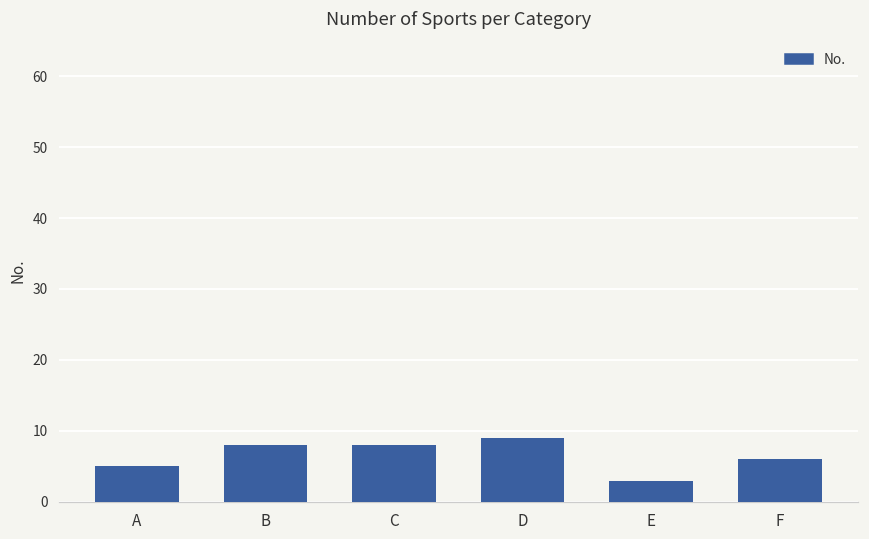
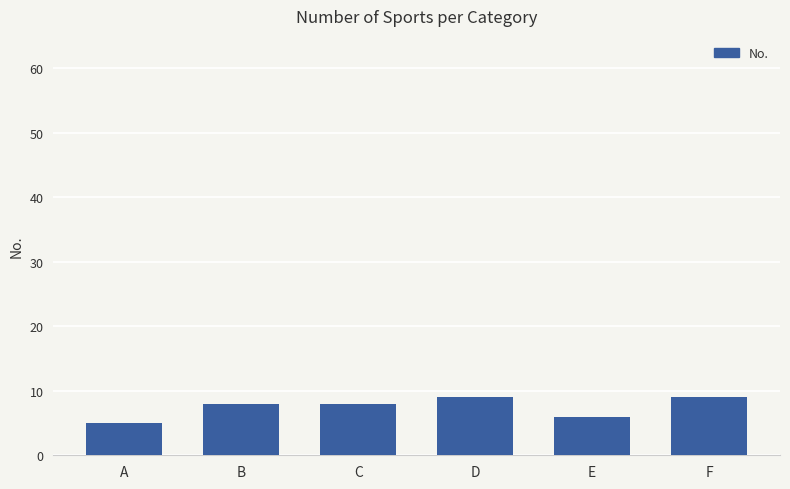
E: 3 -> 6
F: 6 -> 9
